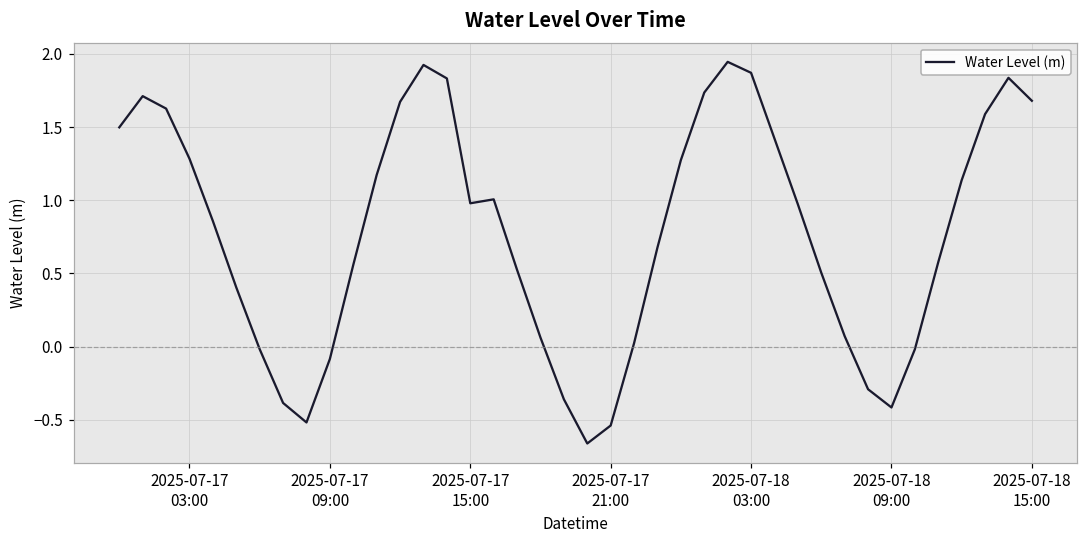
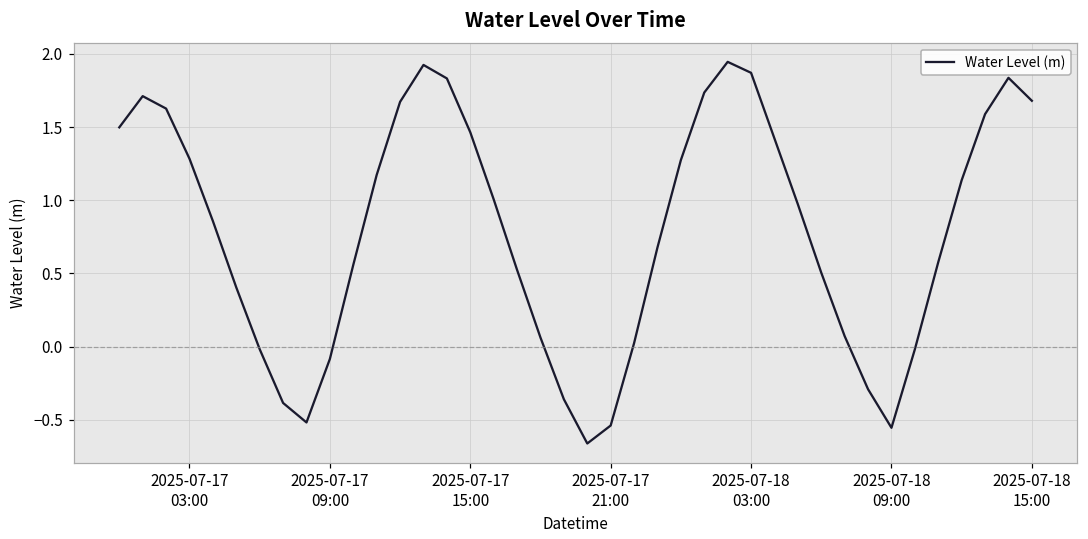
2025-07-17 15:00: 0.98 -> 1.46
2025-07-18 09:00: -0.42 -> -0.55
